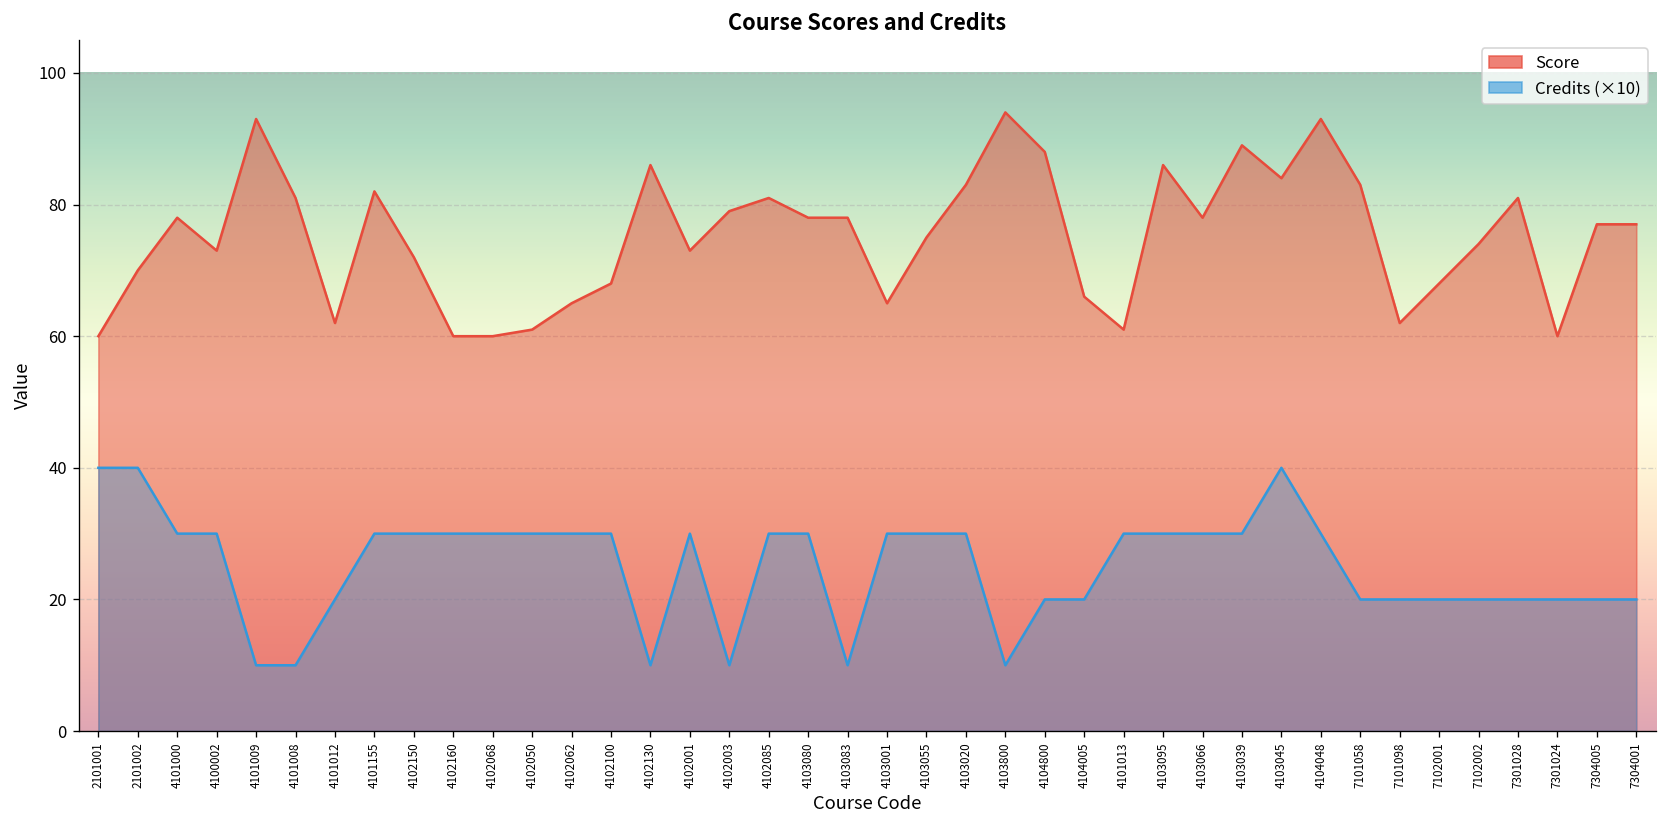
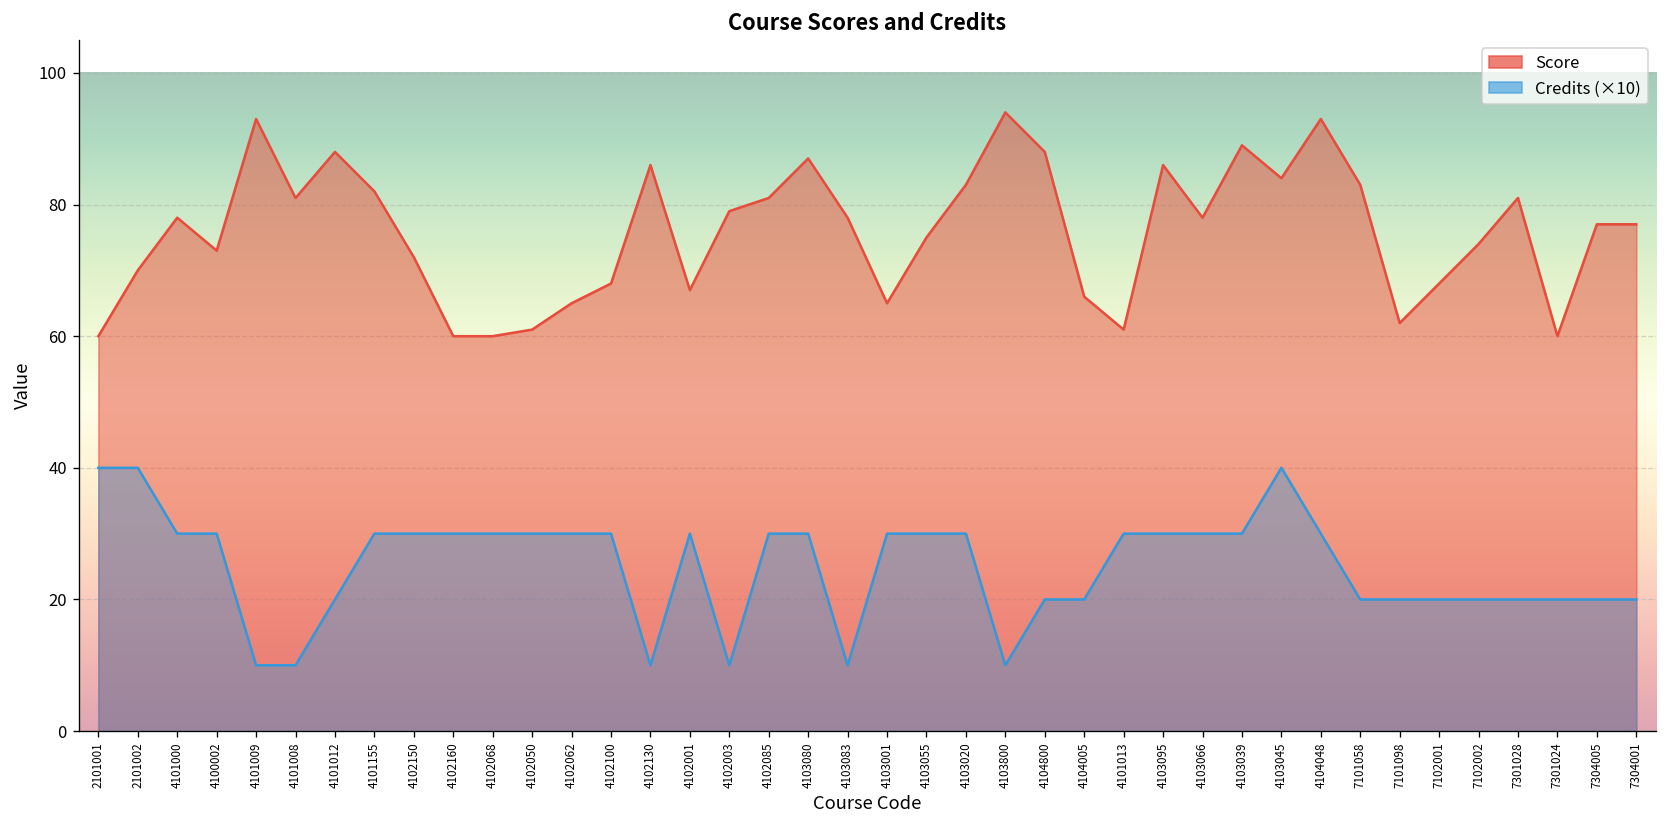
Score, 4101012: 62 -> 88
Score, 4102001: 73 -> 67
Score, 4103080: 78 -> 87
